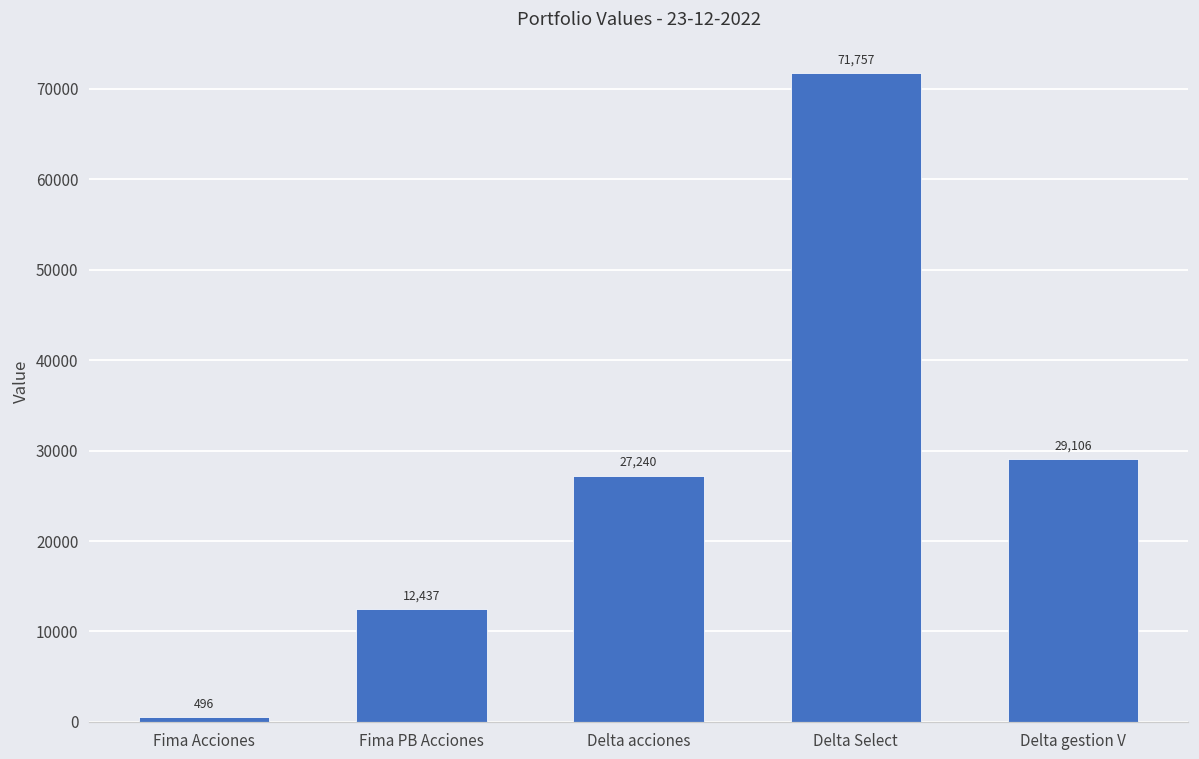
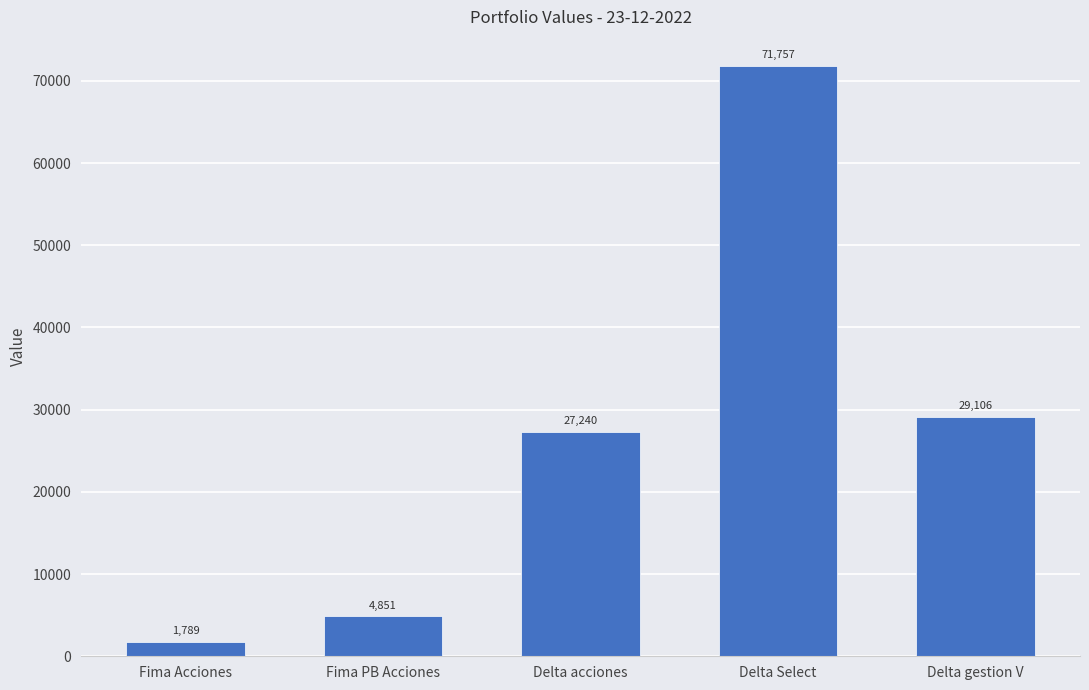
Fima Acciones: 496 -> 1,789
Fima PB Acciones: 12,437 -> 4,851
